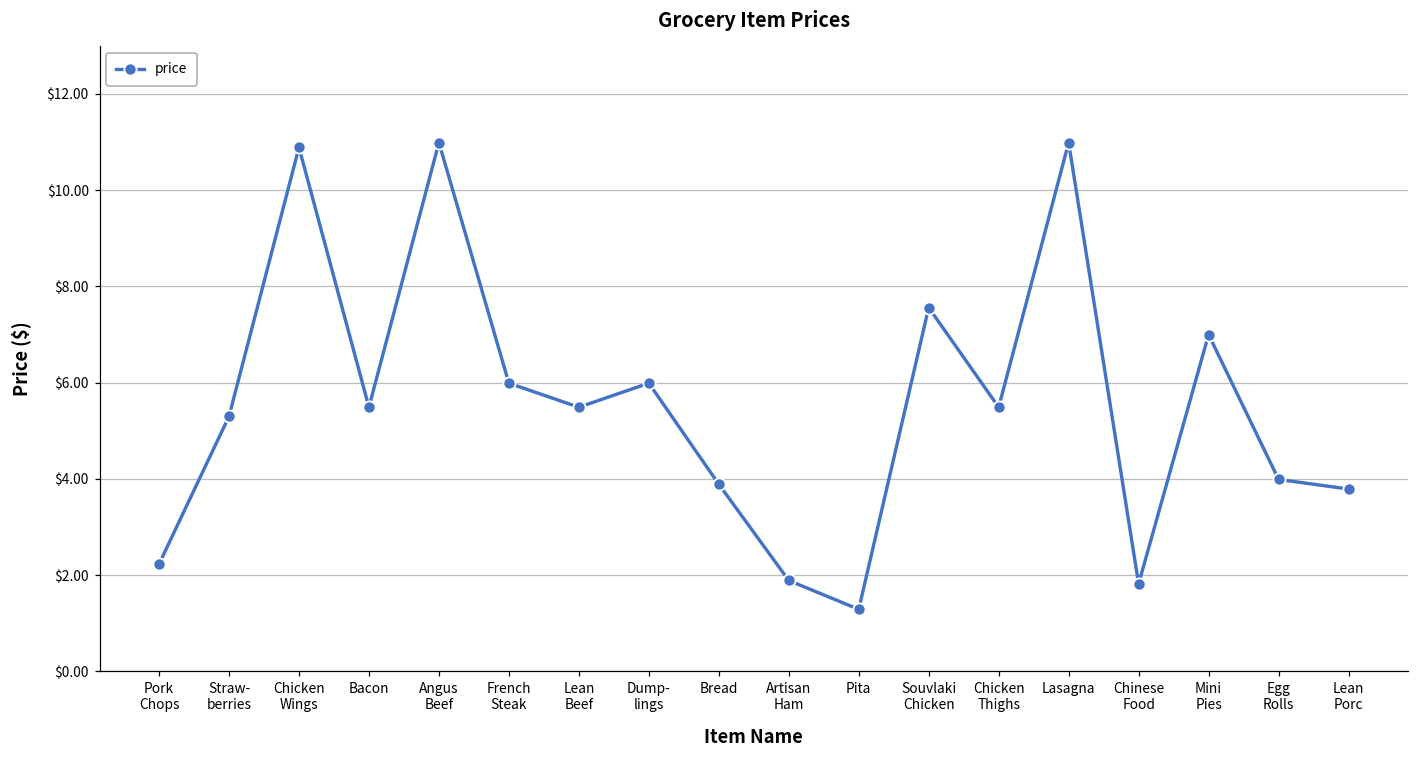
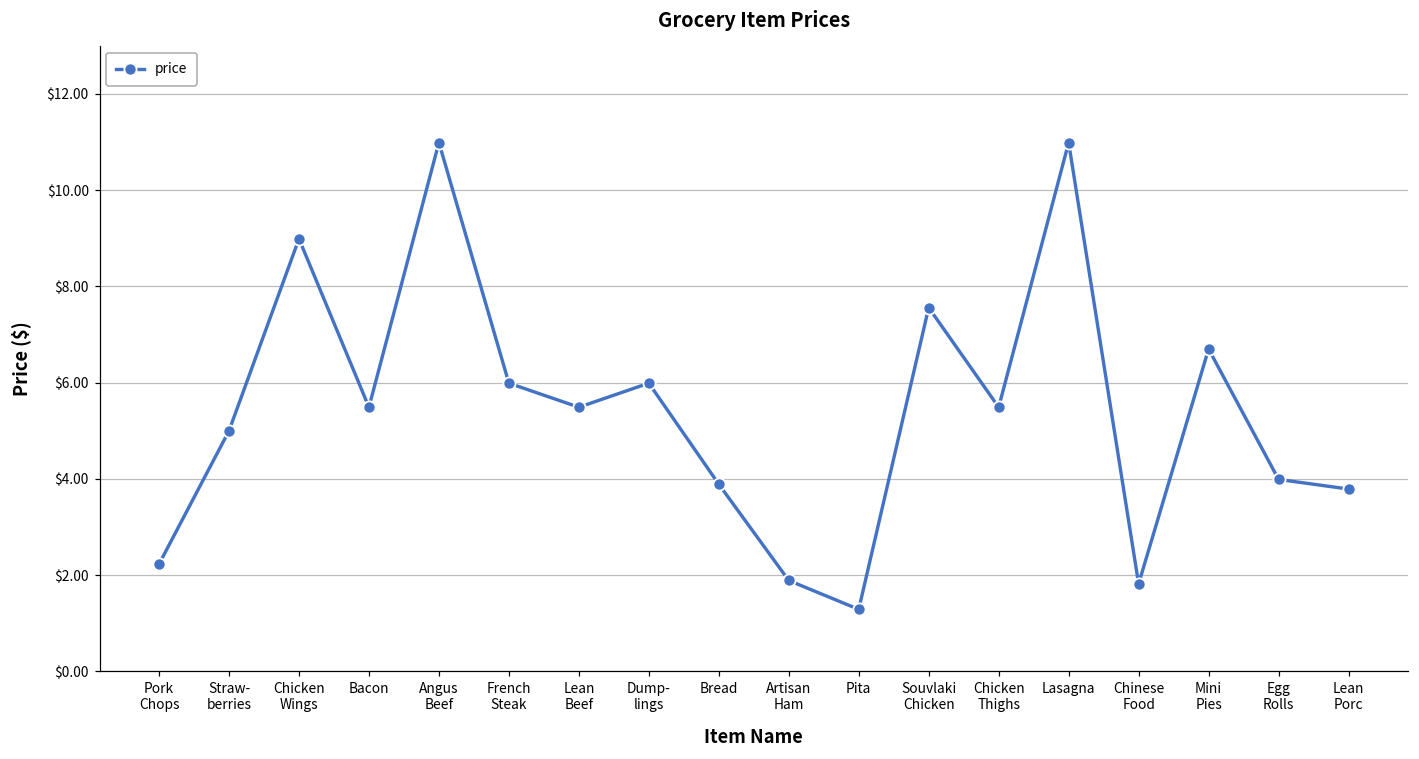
Straw- berries: $5.3 -> $5.0
Chicken Wings: $10.9 -> $9.0
Mini Pies: $7.0 -> $6.7
